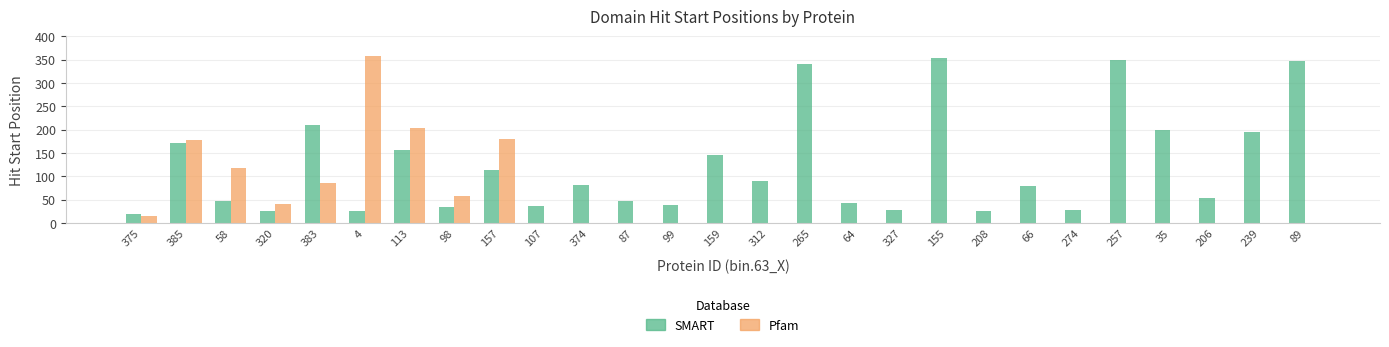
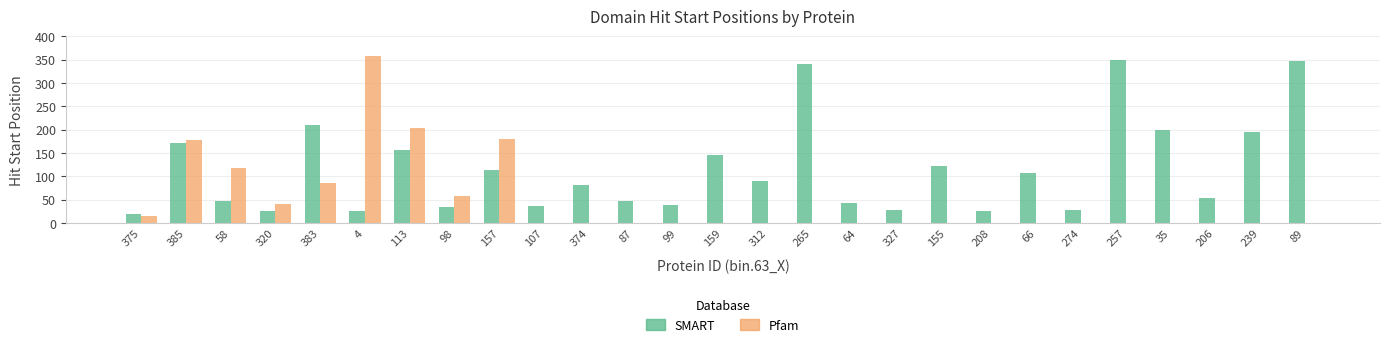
SMART, 155: 350 -> 120
SMART, 66: 80 -> 110
